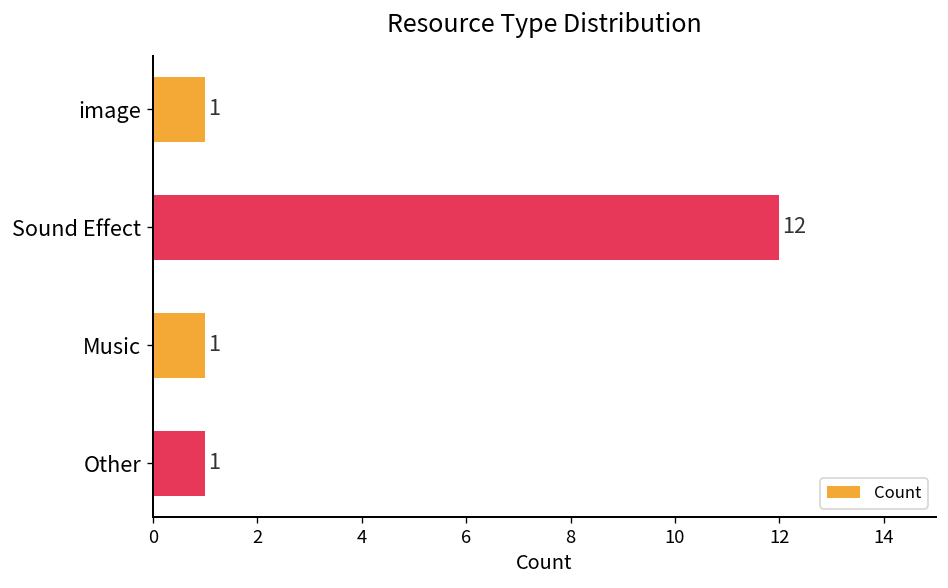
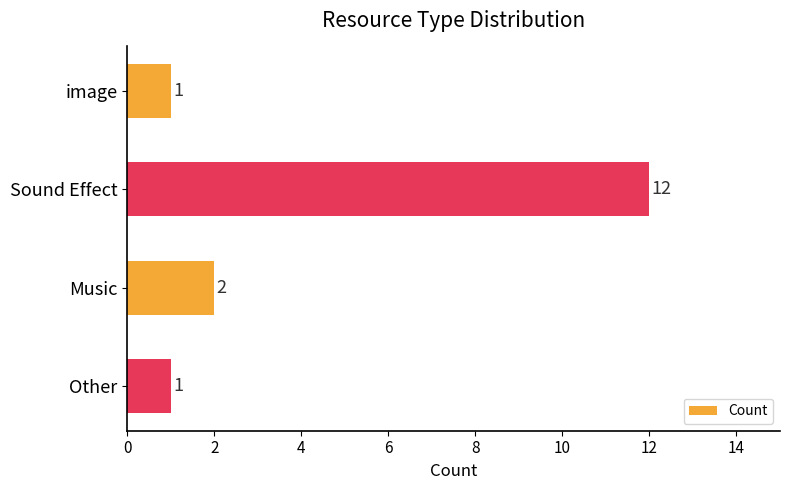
Music: 1 -> 2
